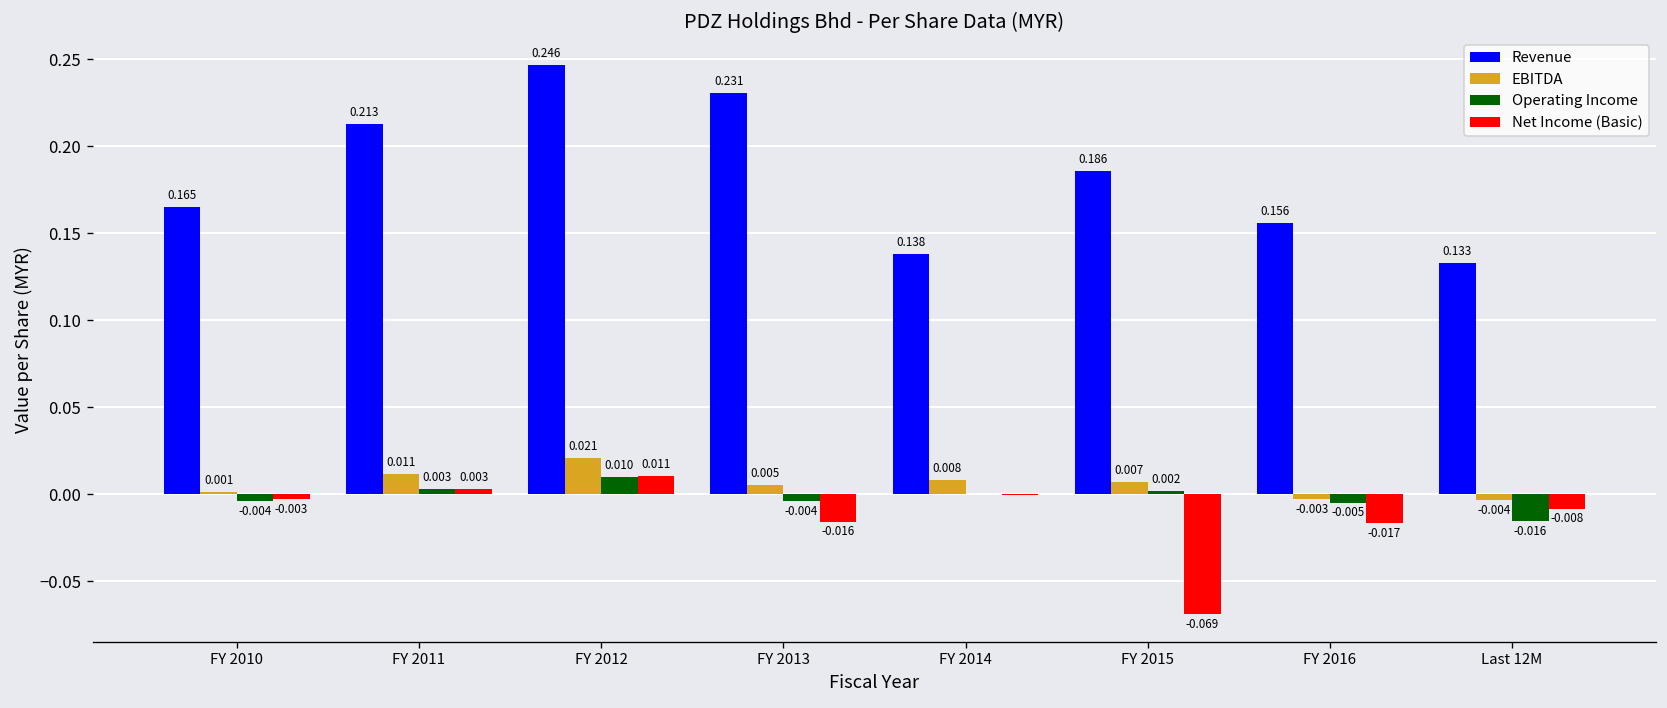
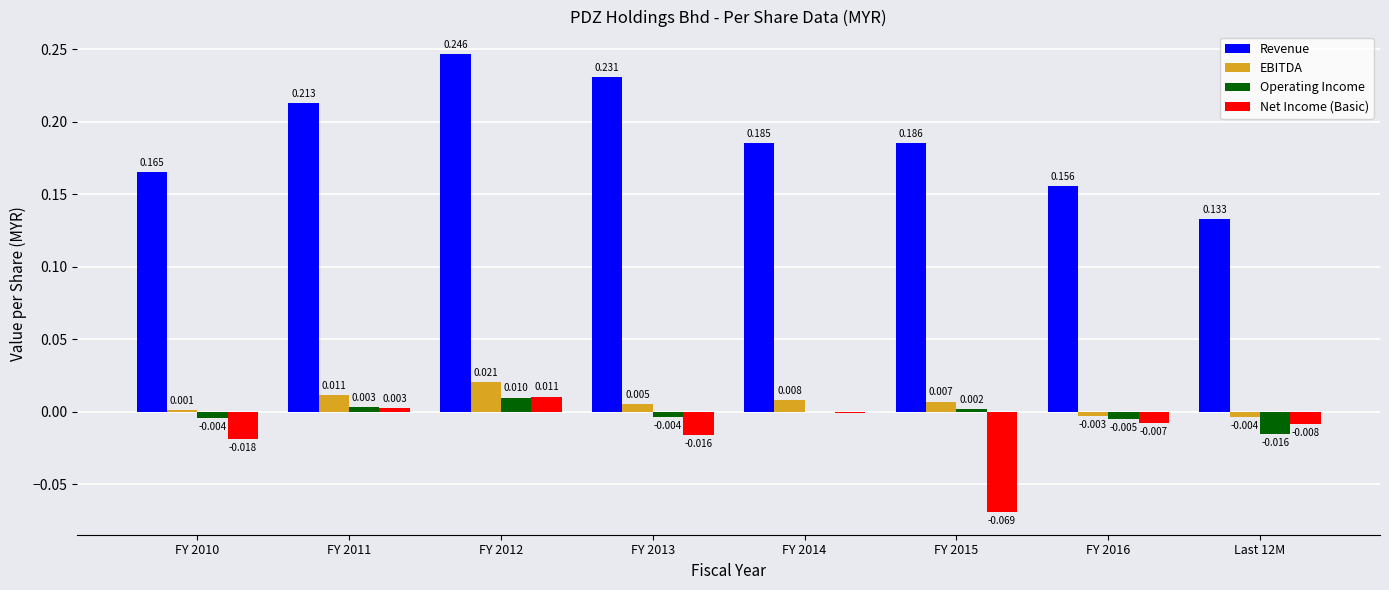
Net Income (Basic), FY 2010: -0.003 -> -0.018
Revenue, FY 2014: 0.138 -> 0.185
Net Income (Basic), FY 2016: -0.017 -> -0.007
